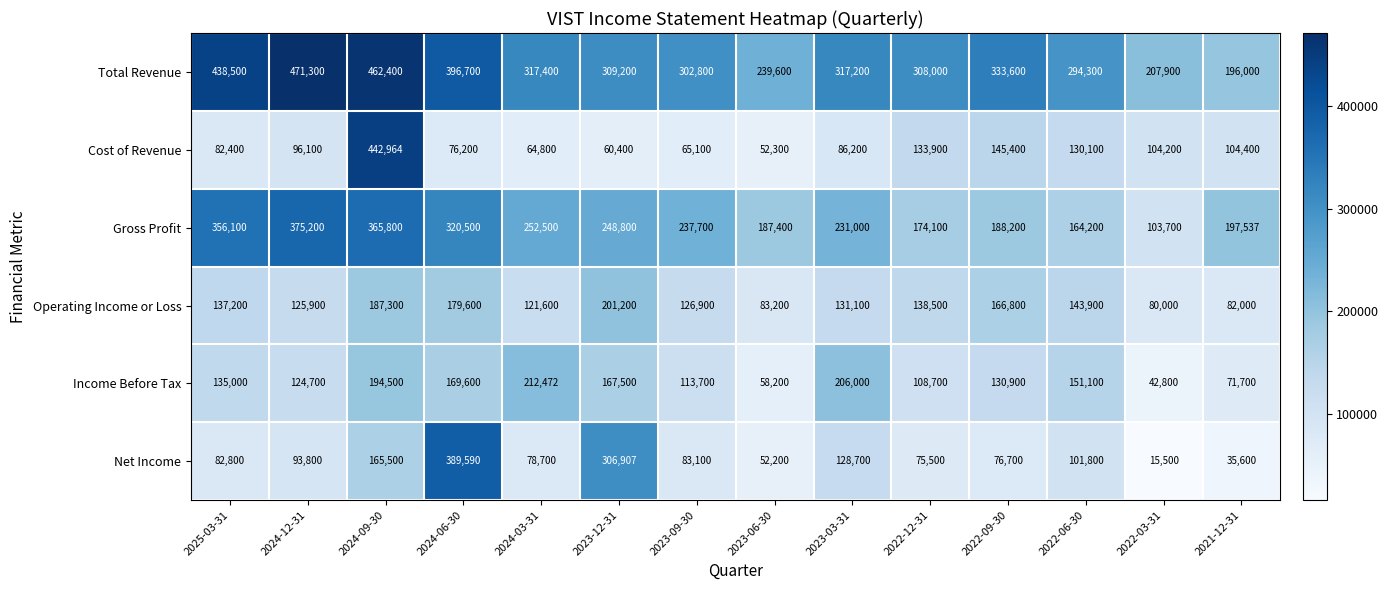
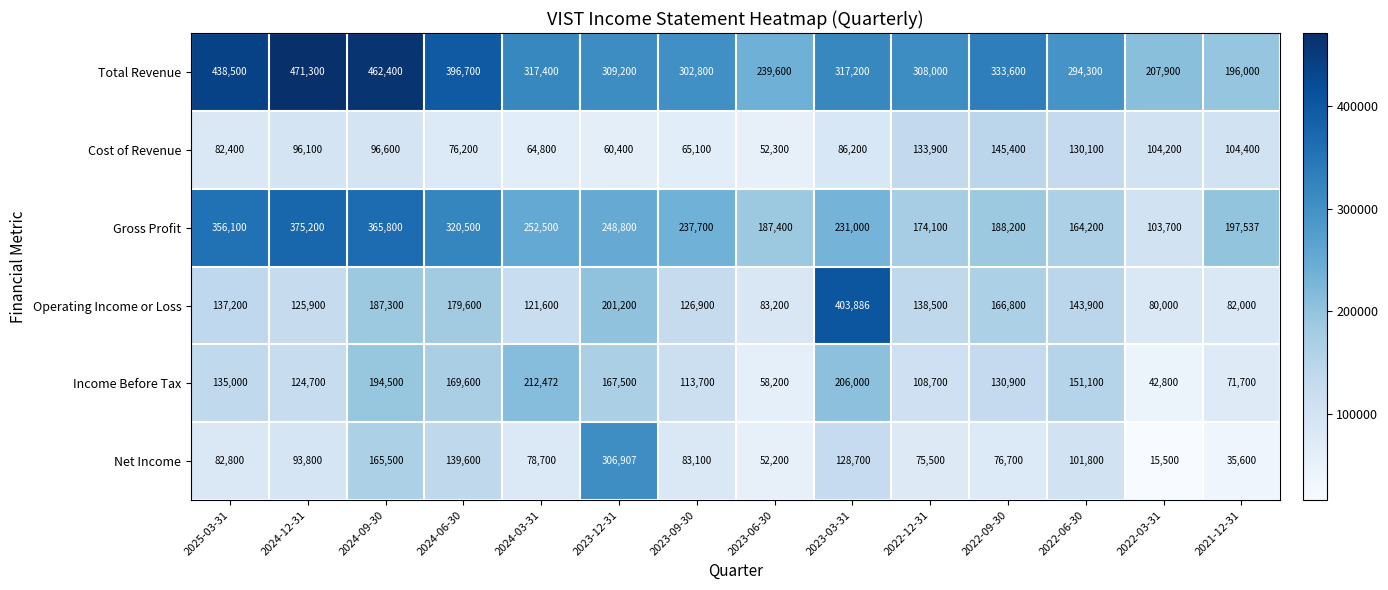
Cost of Revenue, 2024-09-30: 442,964 -> 96,600
Operating Income or Loss, 2023-03-31: 131,100 -> 403,886
Net Income, 2024-06-30: 389,590 -> 139,600
